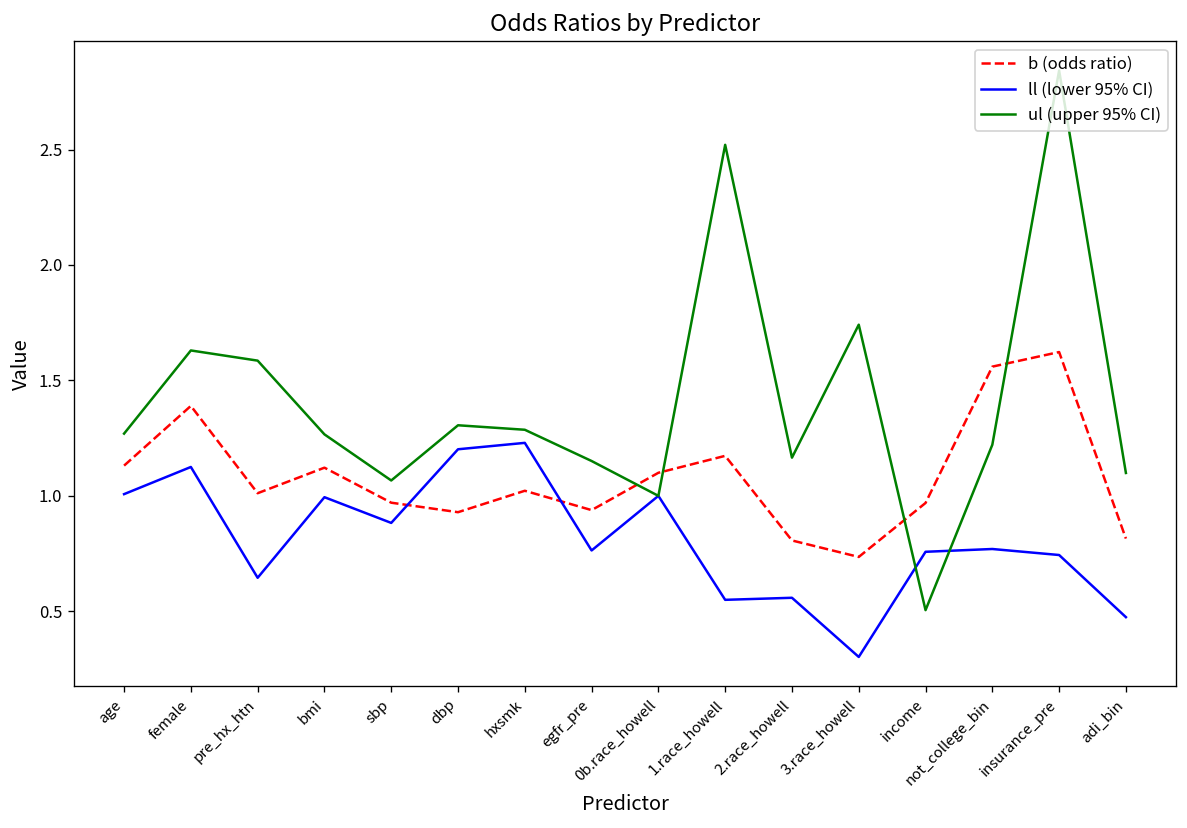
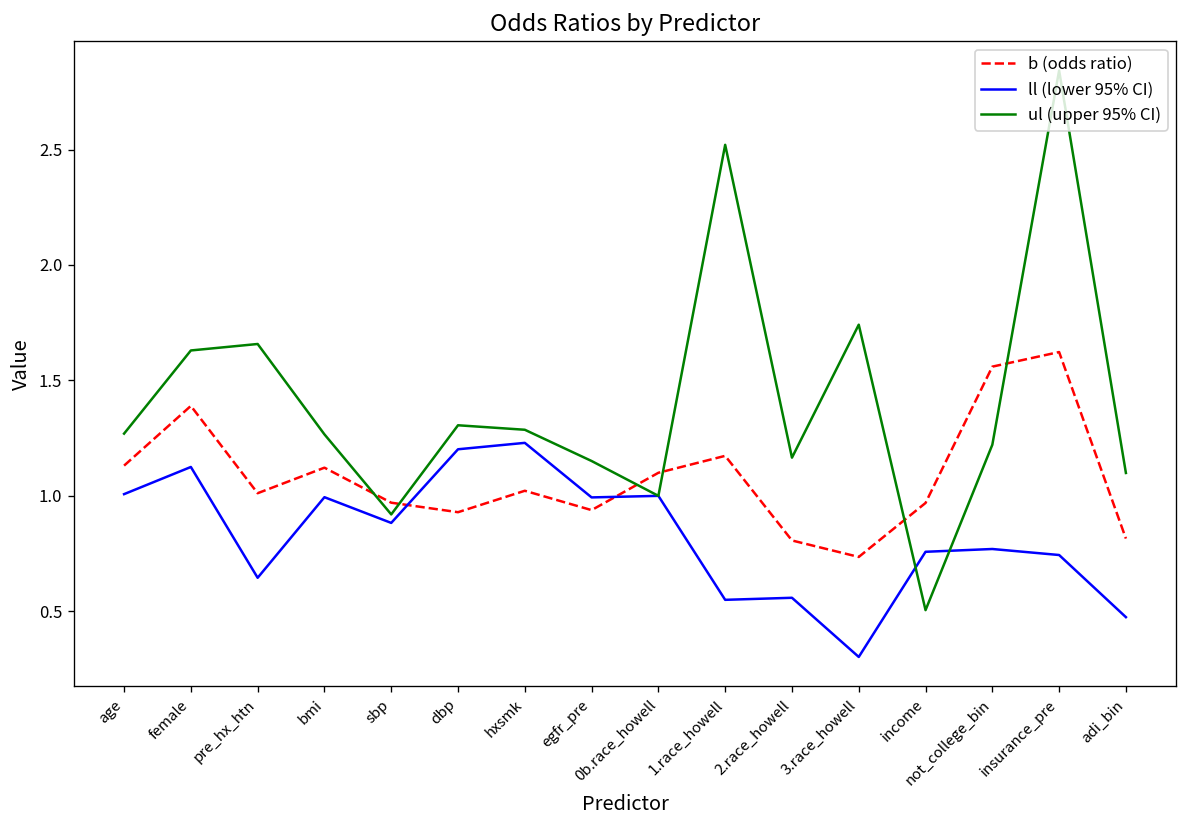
ul (upper 95% CI), pre_hx_htn: 1.59 -> 1.66
ul (upper 95% CI), sbp: 1.07 -> 0.92
ll (lower 95% CI), egfr_pre: 0.76 -> 0.99
